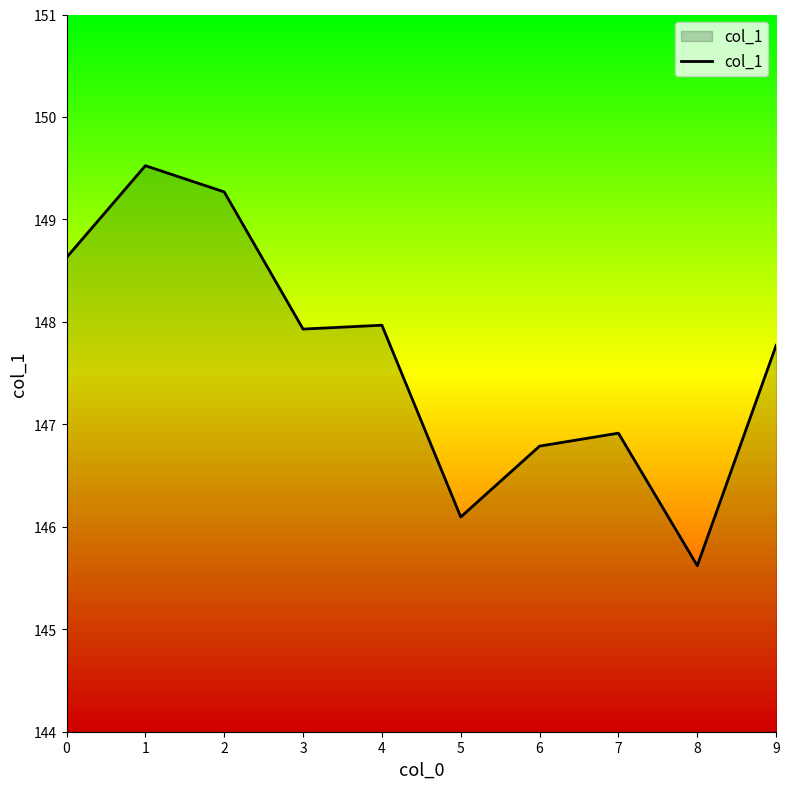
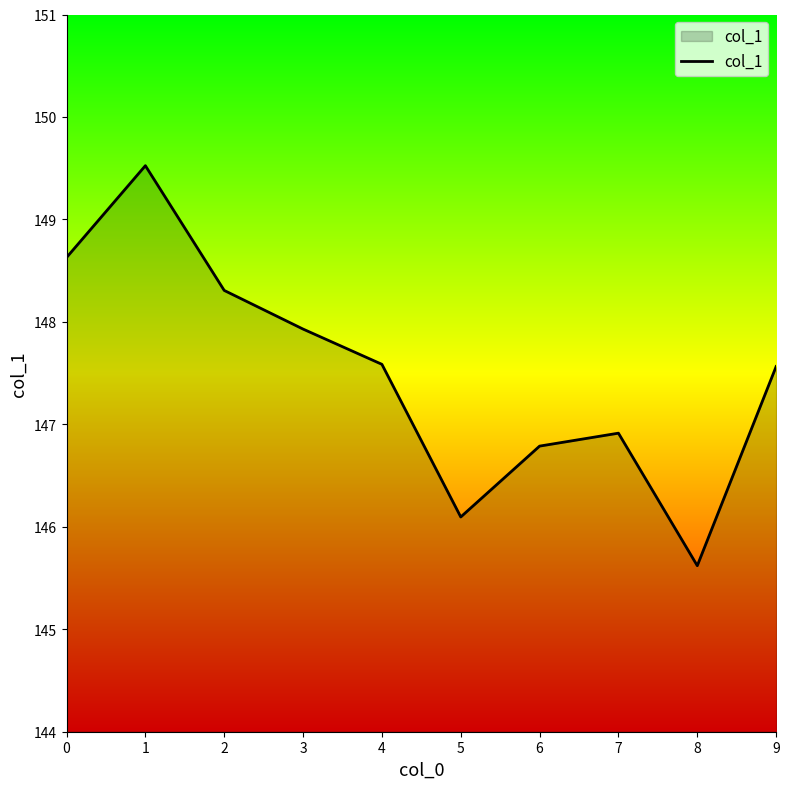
2: 149.27 -> 148.31
4: 147.97 -> 147.59
9: 147.77 -> 147.56
